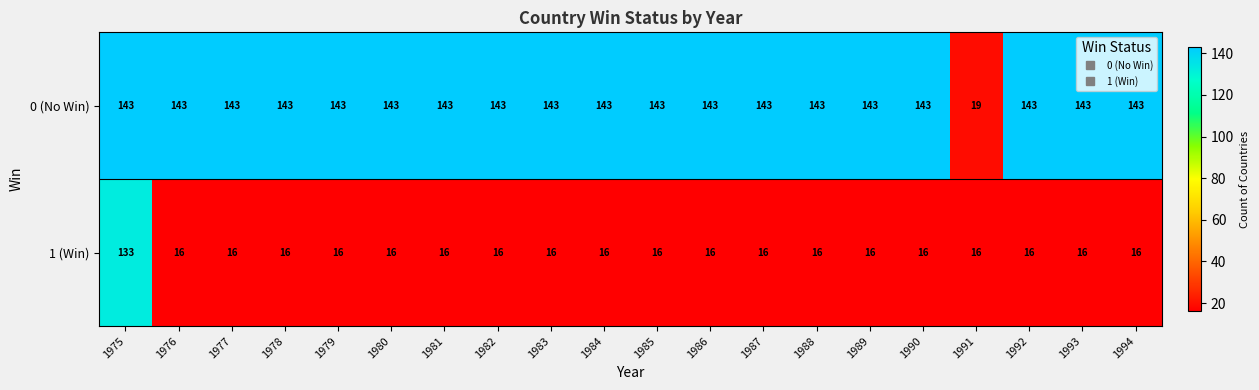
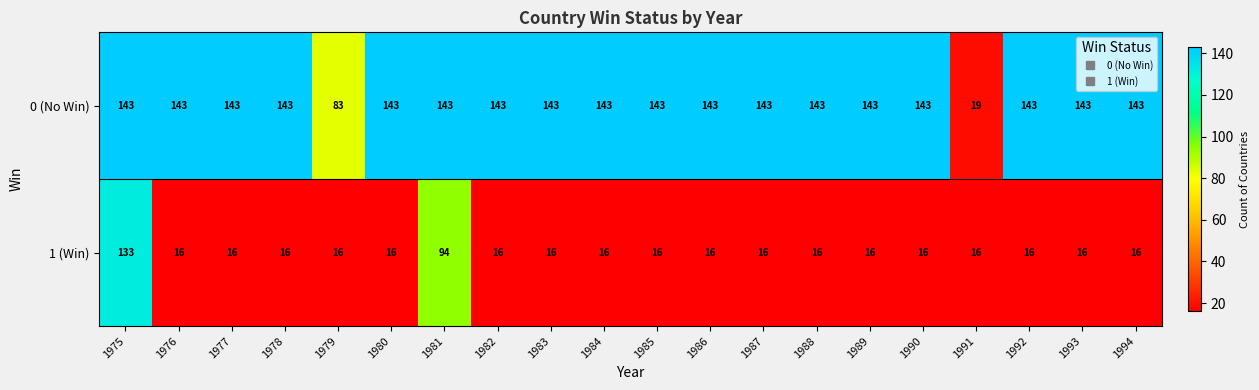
0 (No Win), 1979: 143 -> 83
1 (Win), 1981: 16 -> 94
